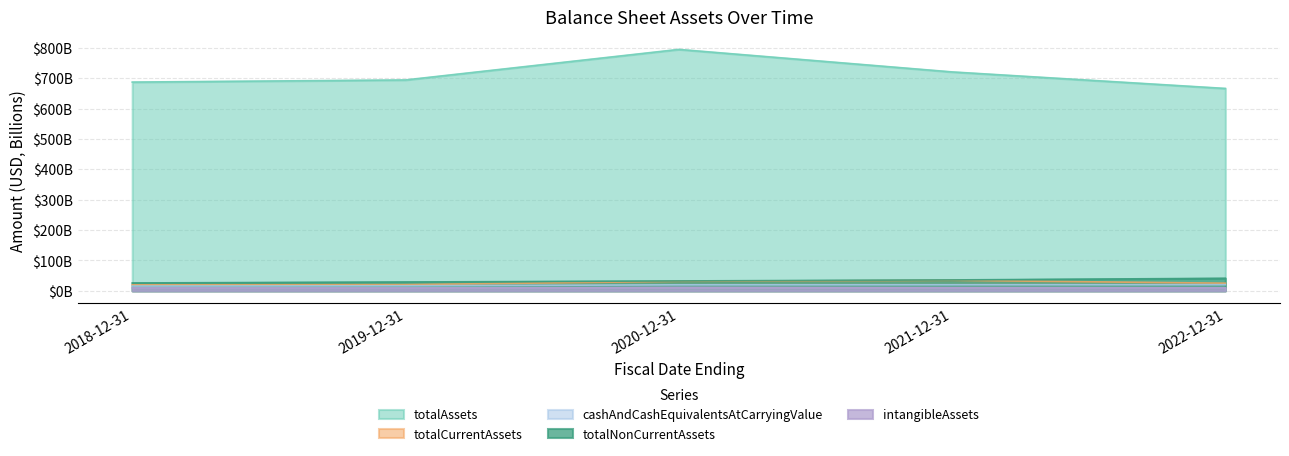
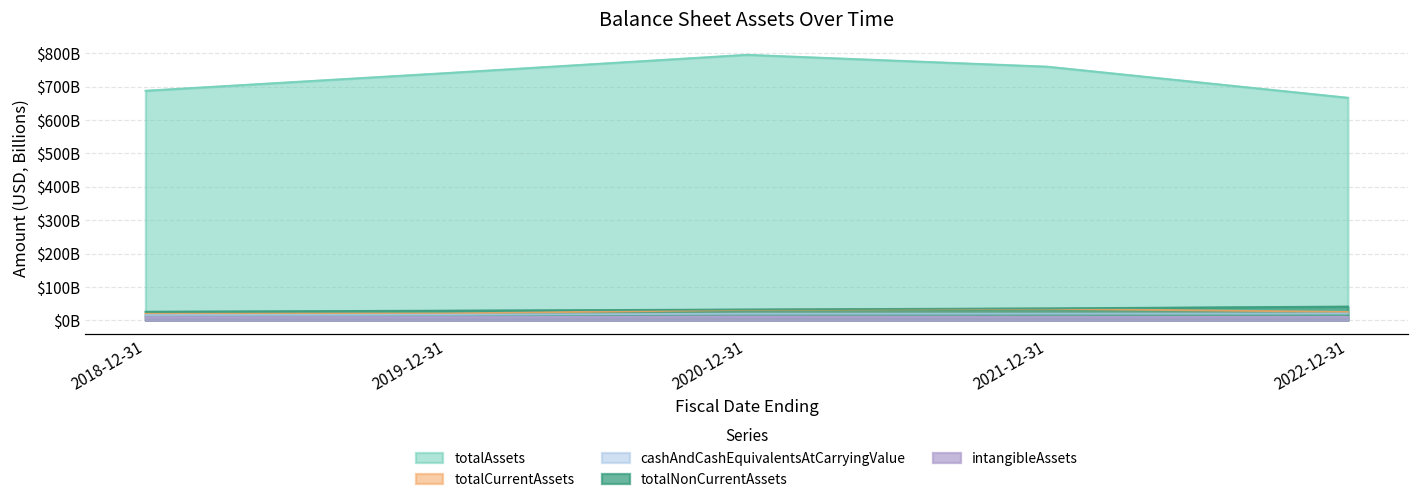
totalAssets, 2019-12-31: $690000000000 -> $740000000000
totalAssets, 2021-12-31: $720000000000 -> $760000000000
